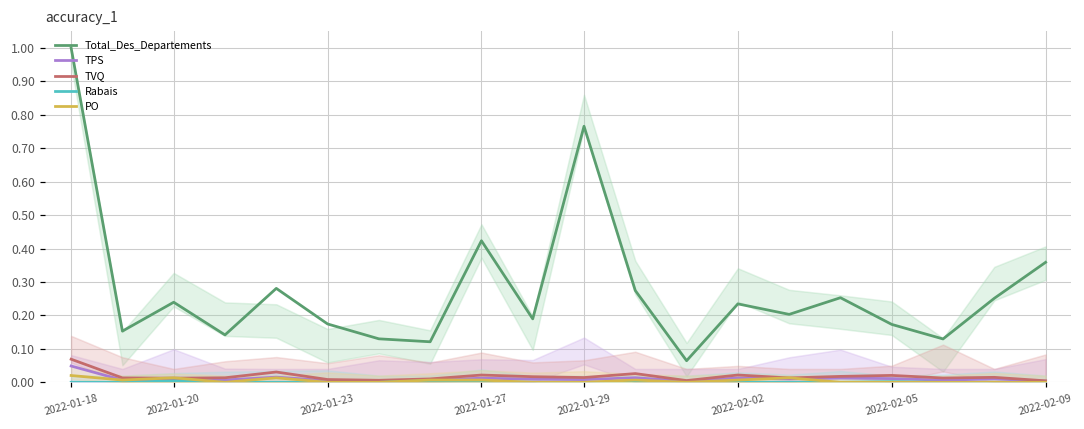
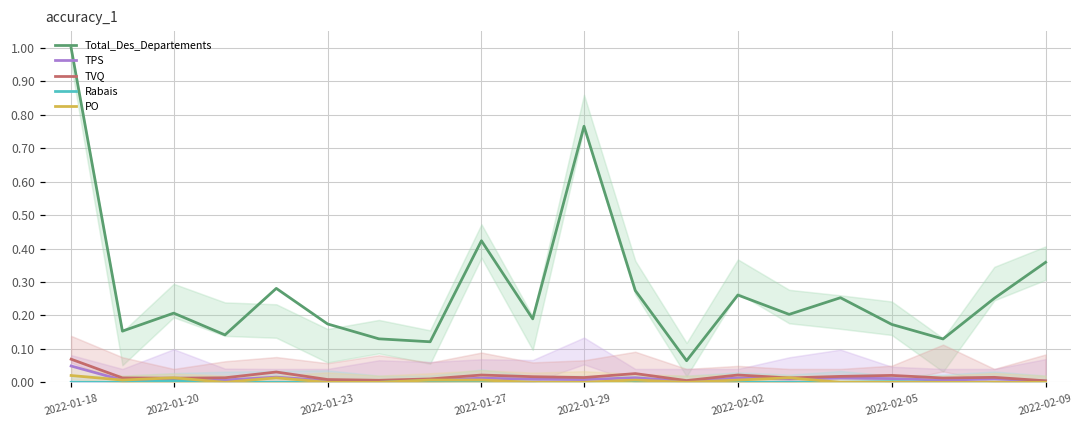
Total_Des_Departements, 2022-01-20: 0.24 -> 0.21
Total_Des_Departements, 2022-02-02: 0.23 -> 0.26
